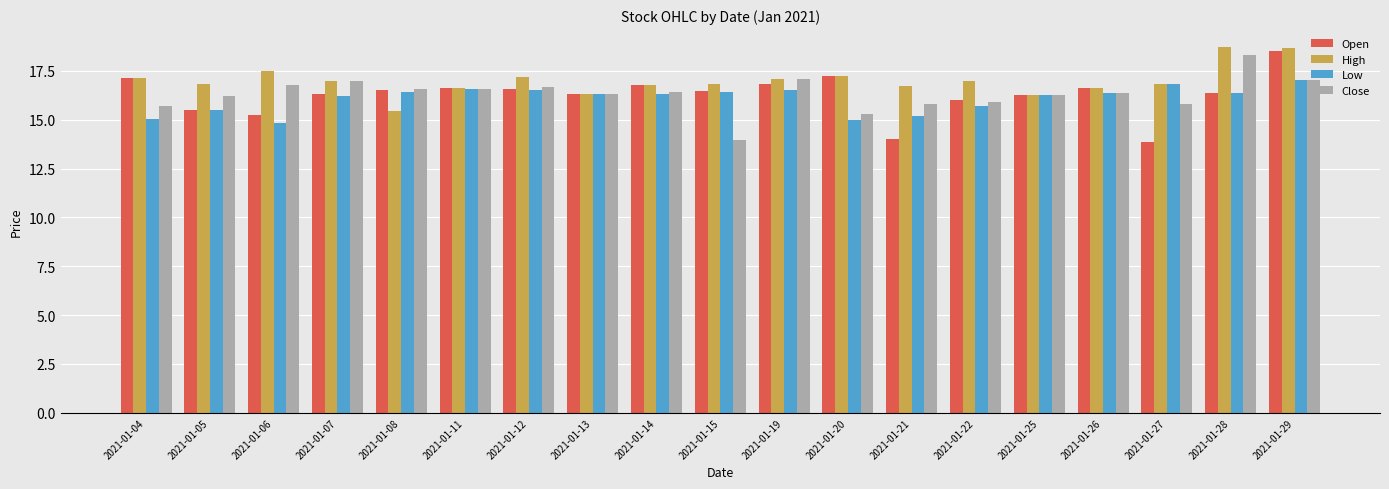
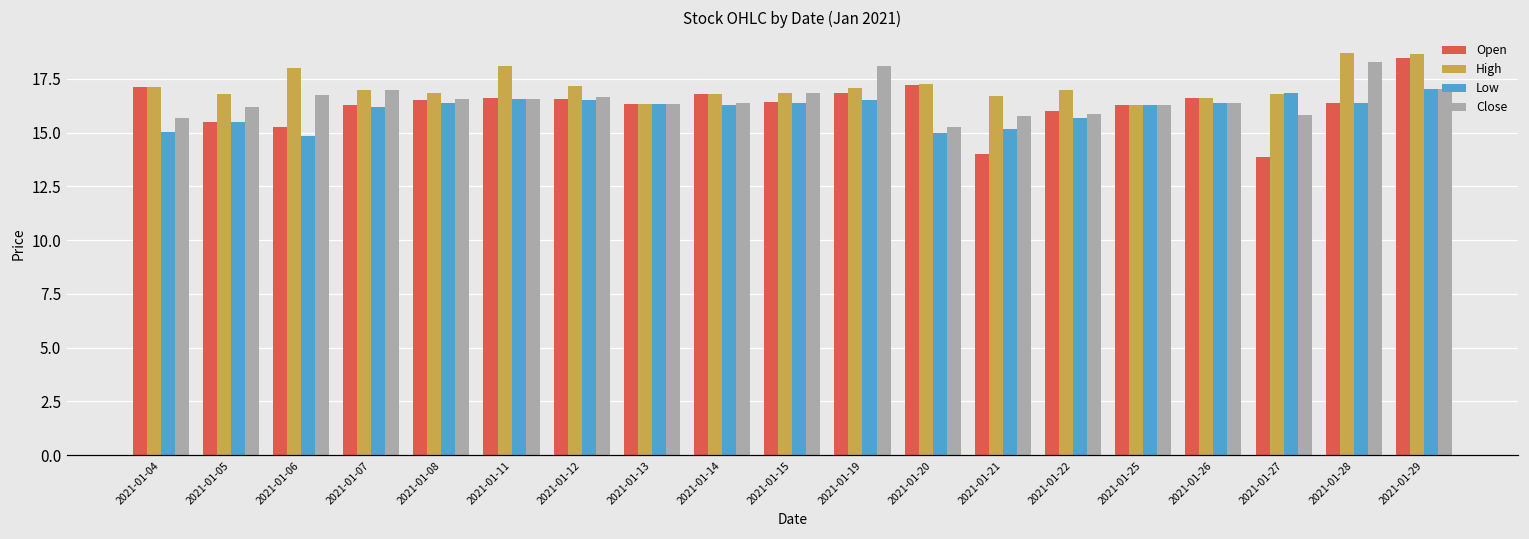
High, 2021-01-06: 17.5 -> 18.0
High, 2021-01-08: 15.4 -> 16.9
High, 2021-01-11: 16.6 -> 18.1
Close, 2021-01-15: 14.0 -> 16.8
Close, 2021-01-19: 17.1 -> 18.1
